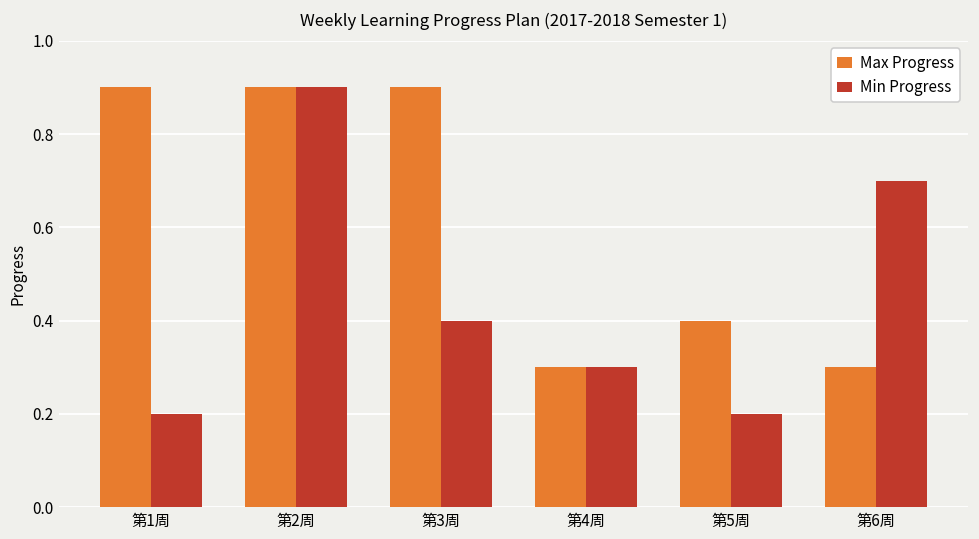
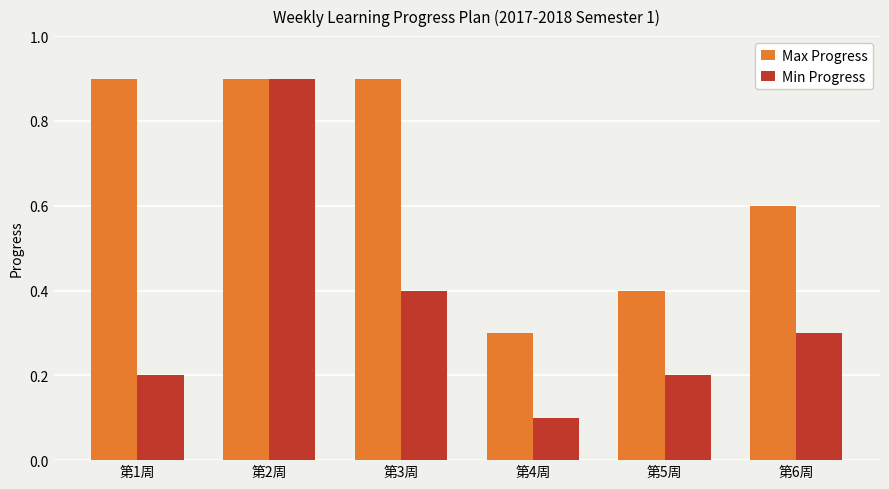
Min Progress, 第4周: 0.3 -> 0.1
Max Progress, 第6周: 0.3 -> 0.6
Min Progress, 第6周: 0.7 -> 0.3
